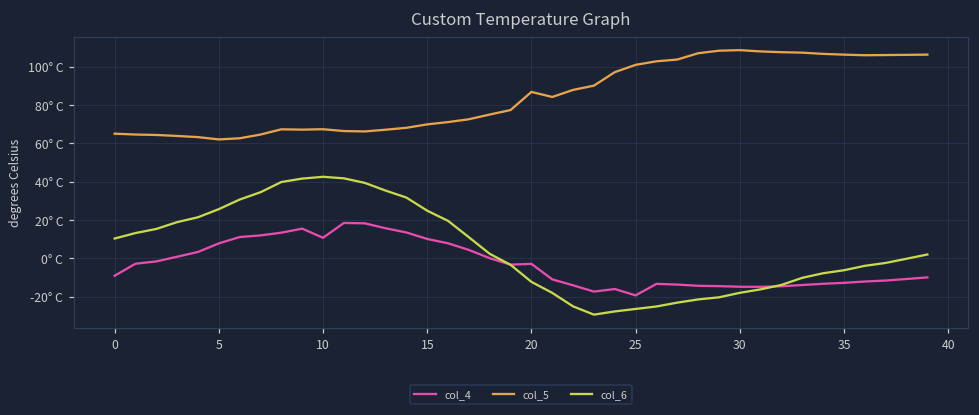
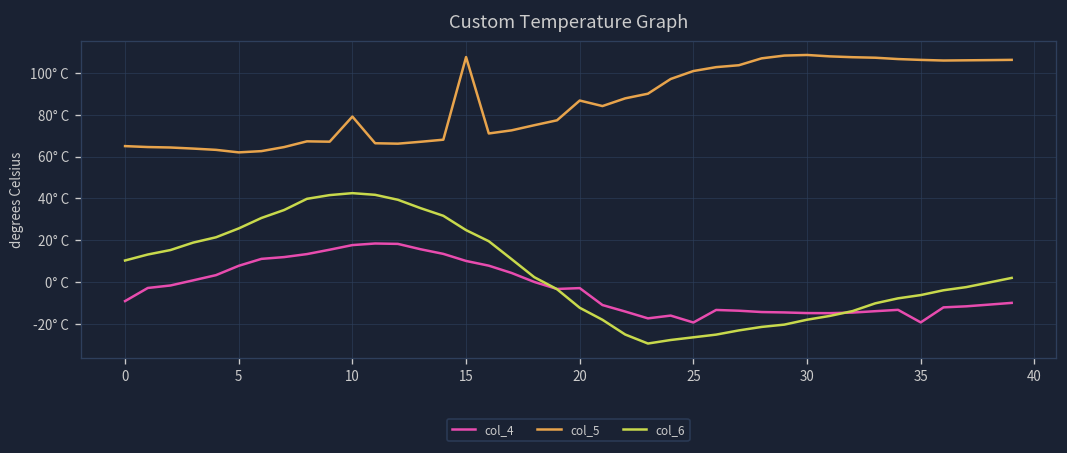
col_4, 10: 11° C -> 18° C
col_5, 10: 67° C -> 79° C
col_5, 15: 70° C -> 108° C
col_4, 35: -13° C -> -19° C
